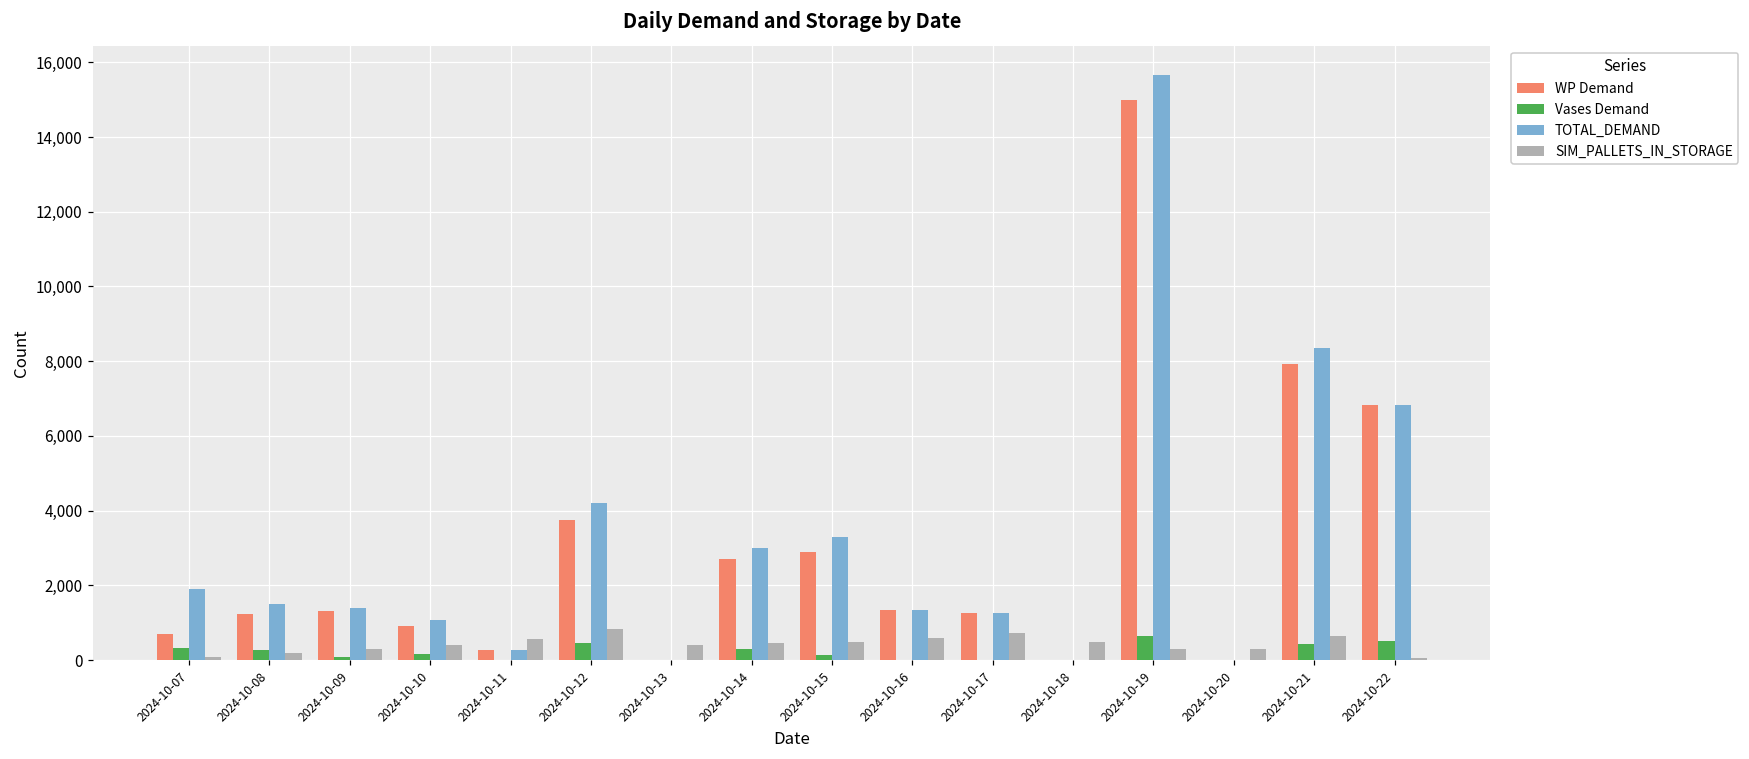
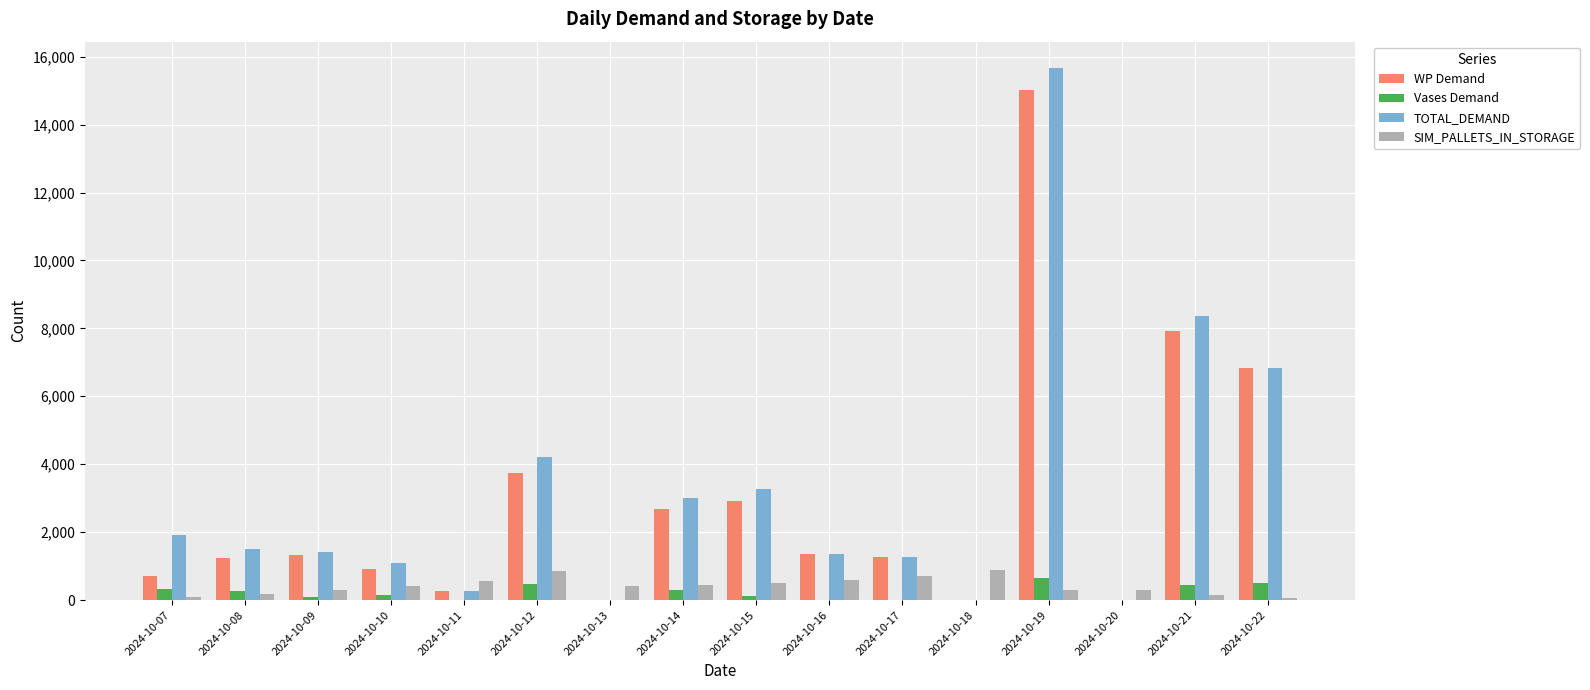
SIM_PALLETS_IN_STORAGE, 2024-10-18: 500 -> 900
SIM_PALLETS_IN_STORAGE, 2024-10-21: 700 -> 100
